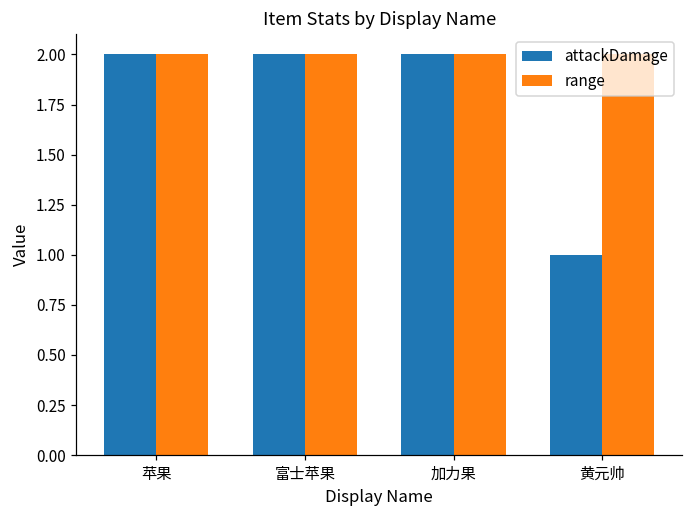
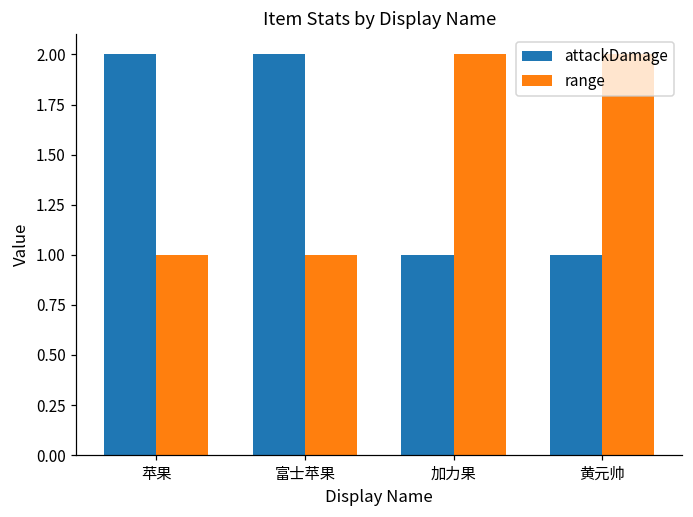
range, 苹果: 2 -> 1
range, 富士苹果: 2 -> 1
attackDamage, 加力果: 2 -> 1
